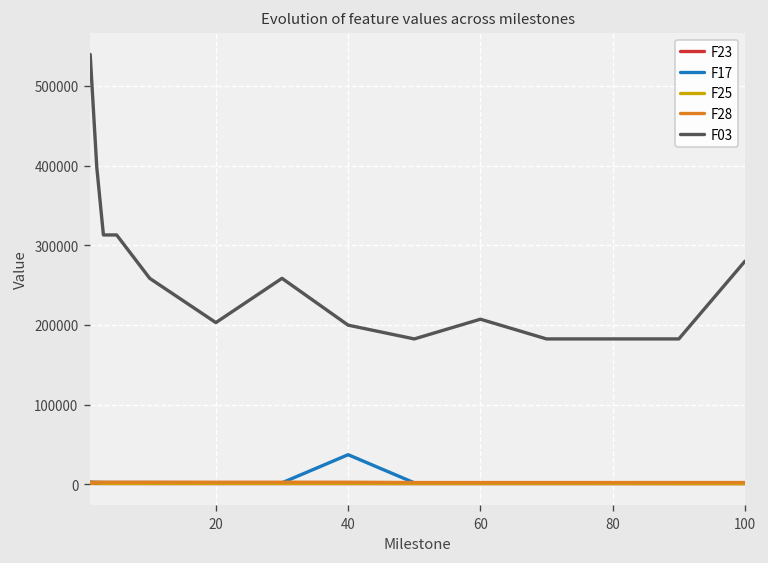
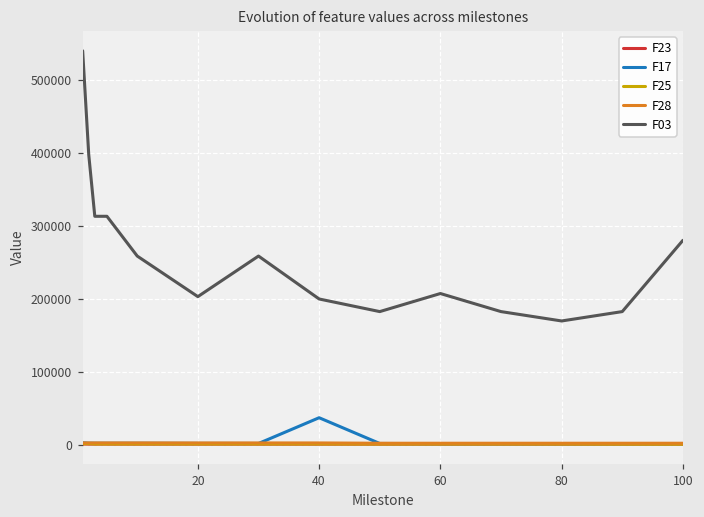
F03, 80: 180000 -> 170000
